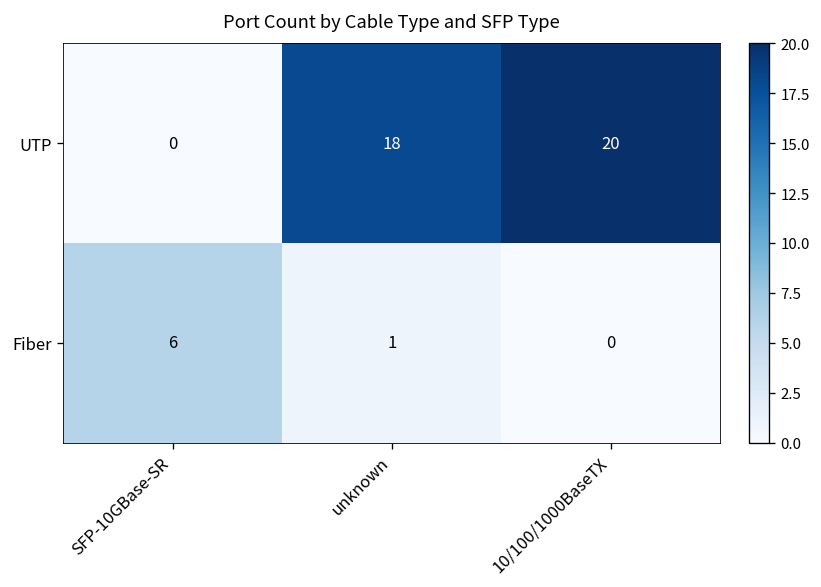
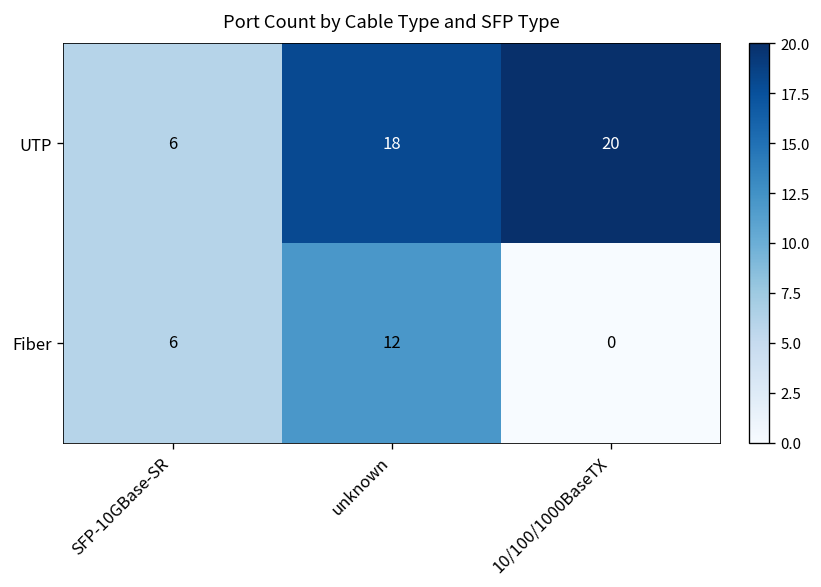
UTP, SFP-10GBase-SR: 0 -> 6
Fiber, unknown: 1 -> 12
